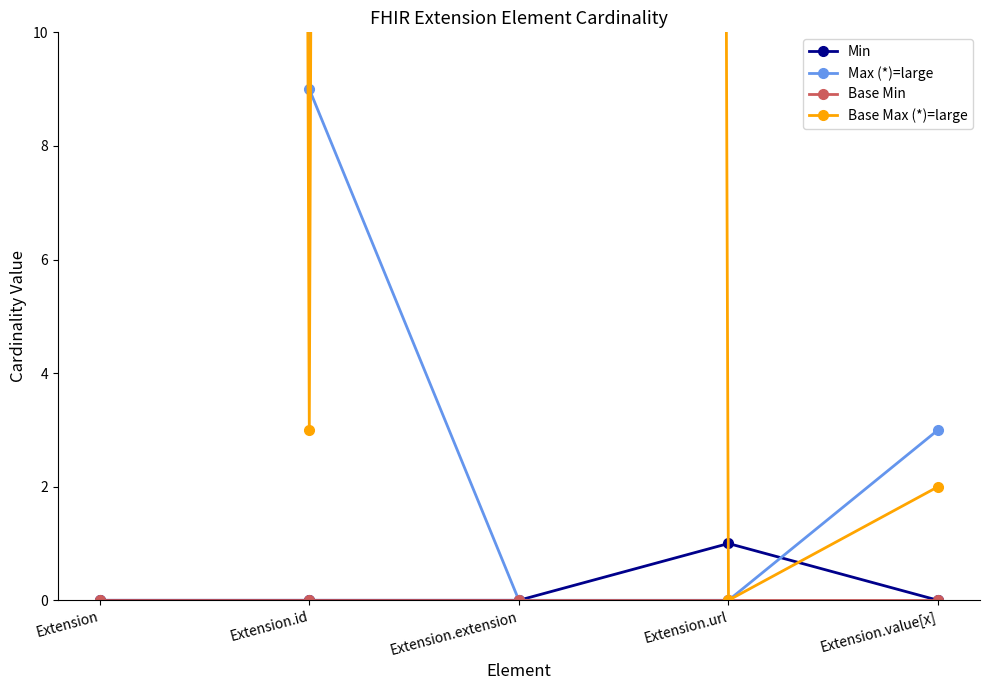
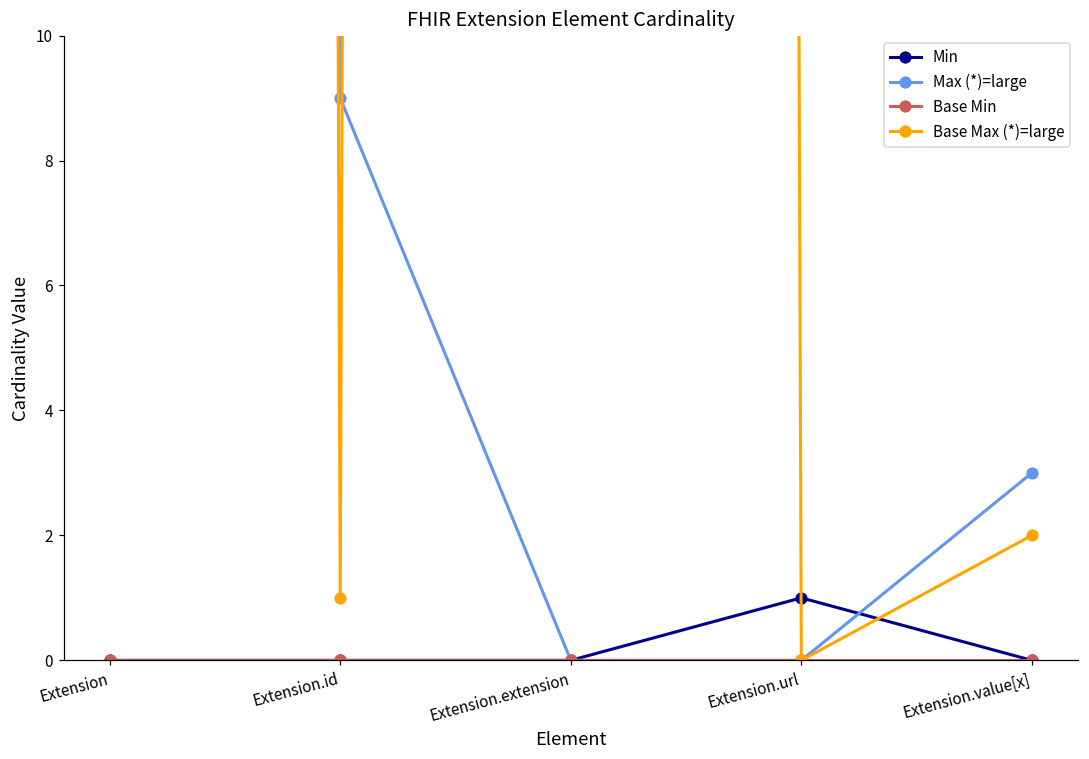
Base Max (*)=large, Extension.id: 3 -> 1
